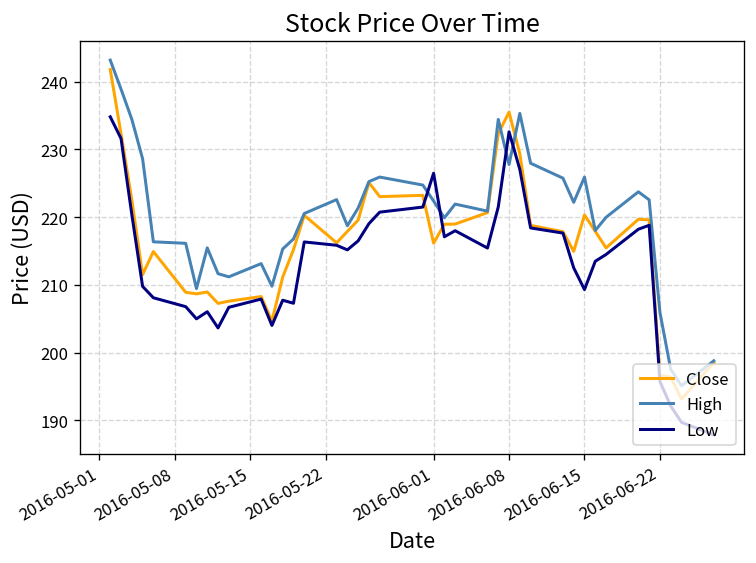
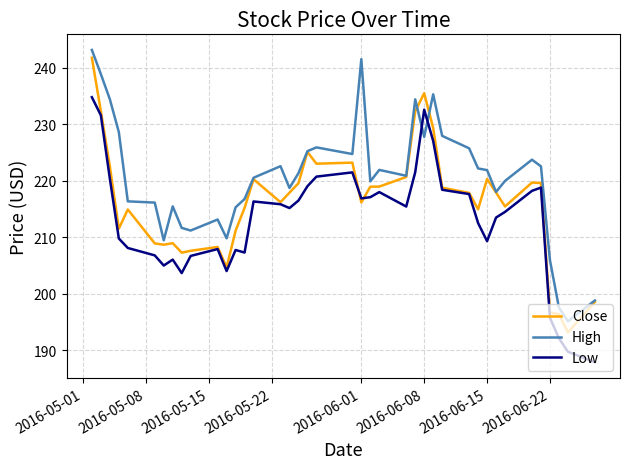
High, 2016-06-01: 222 -> 242
Low, 2016-06-01: 226 -> 217
High, 2016-06-15: 226 -> 222
